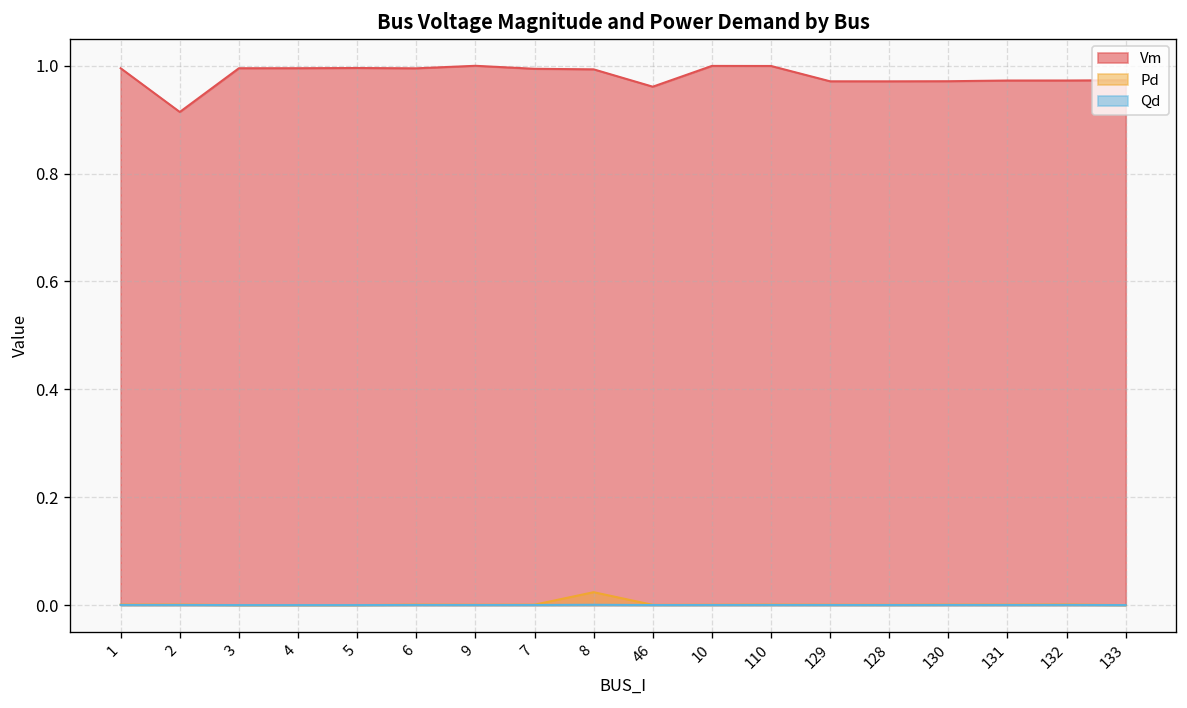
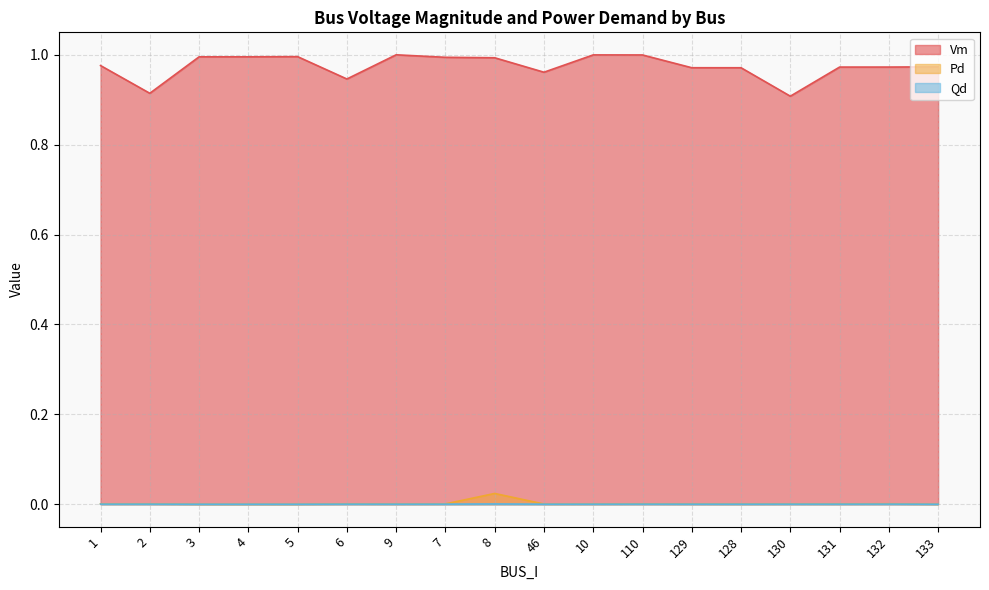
Vm, 1: 1.00 -> 0.98
Vm, 6: 1.00 -> 0.95
Vm, 130: 0.97 -> 0.91
